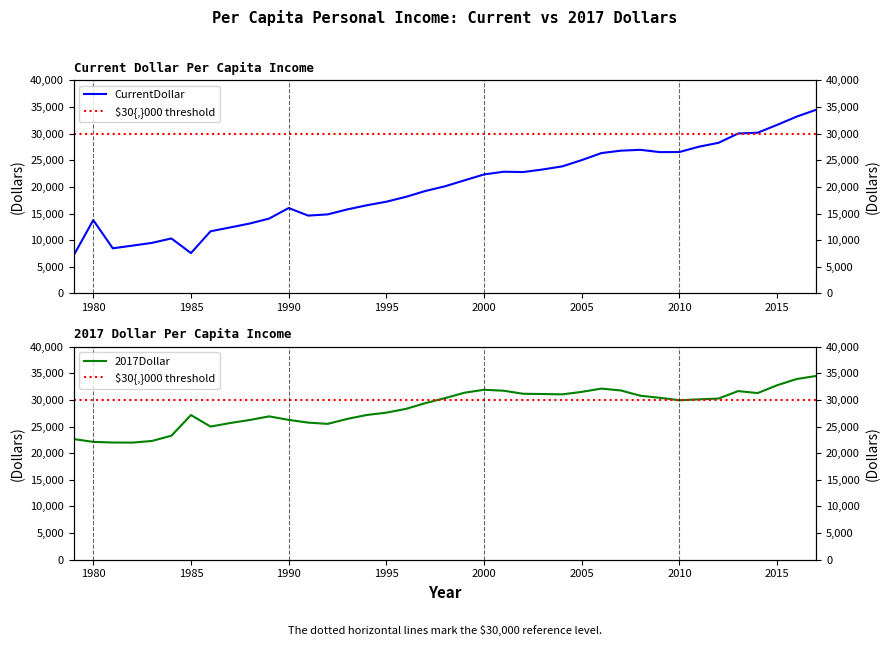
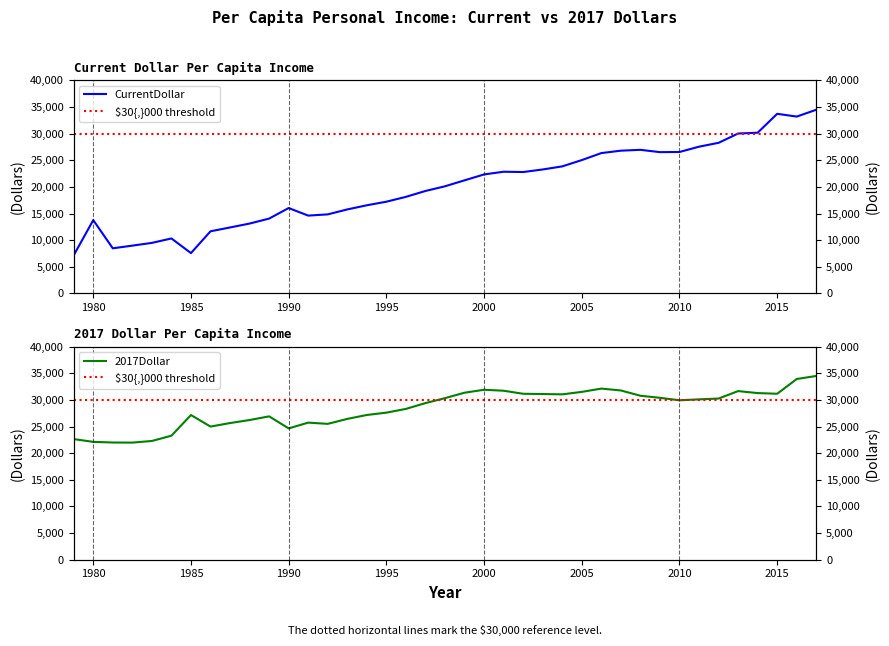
Current Dollar Per Capita Income, 2015: 32,000 -> 34,000
2017 Dollar Per Capita Income, 1990: 26,000 -> 25,000
2017 Dollar Per Capita Income, 2015: 33,000 -> 31,000
